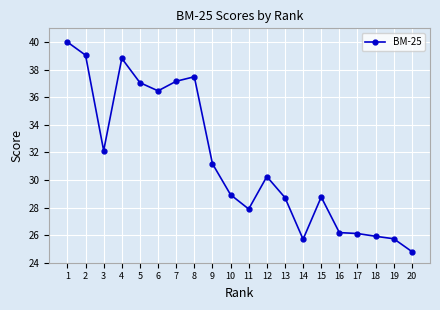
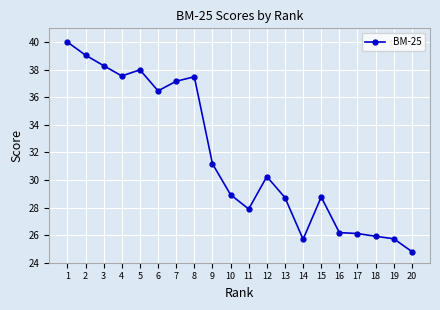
3: 32.1 -> 38.3
4: 38.8 -> 37.5
5: 37.1 -> 38.0
